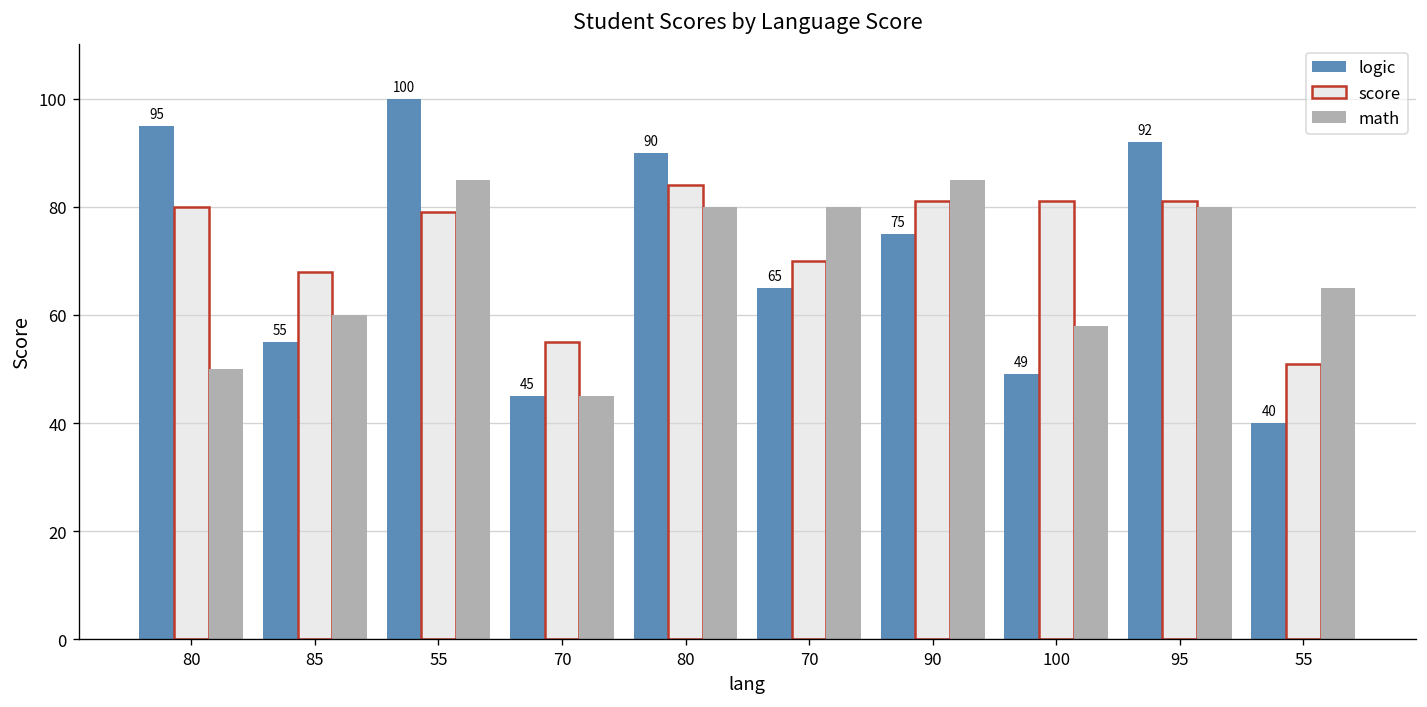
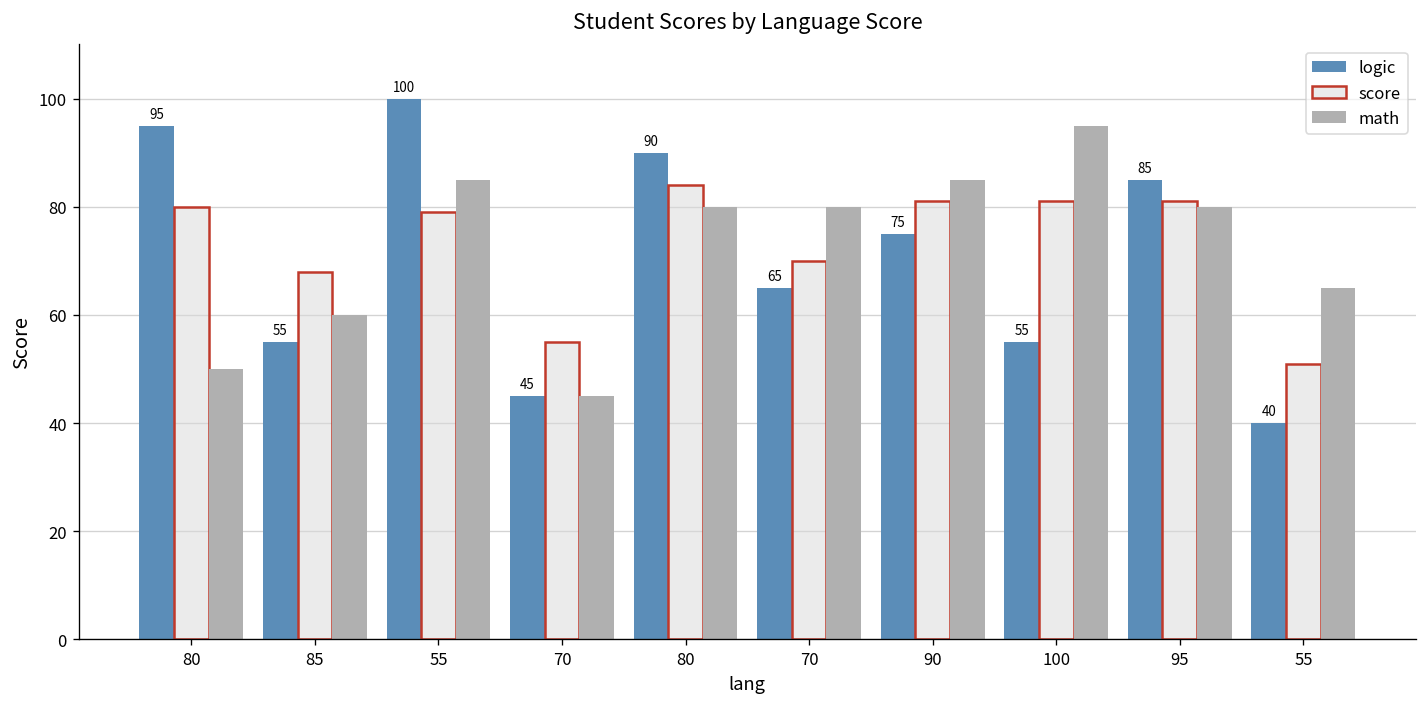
logic, 100: 49 -> 55
math, 100: 58 -> 95
logic, 95: 92 -> 85
